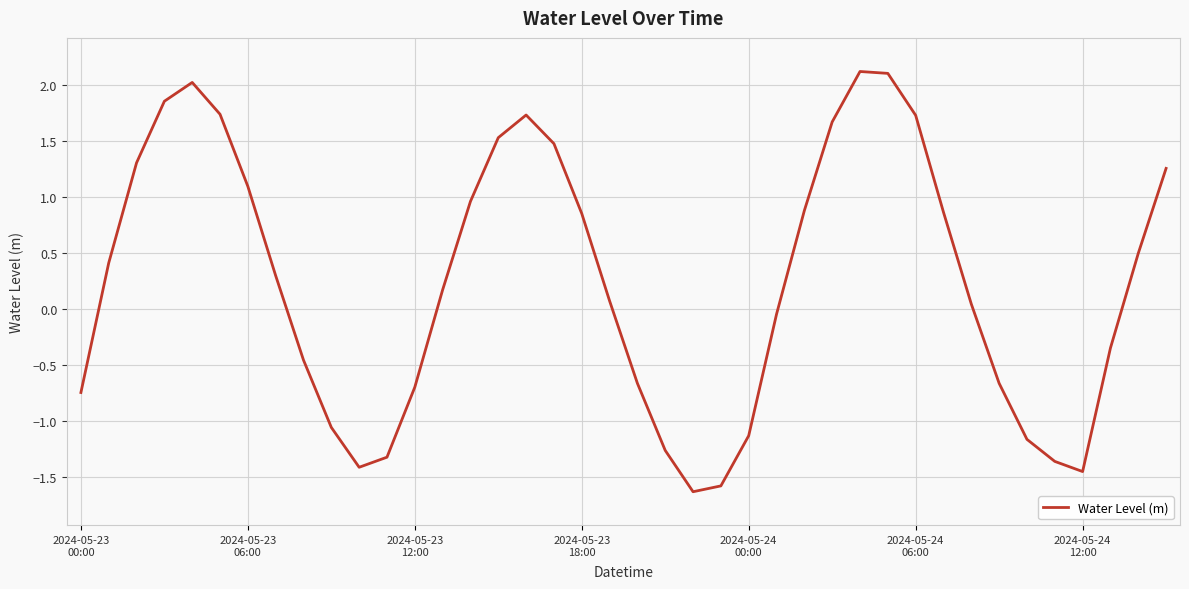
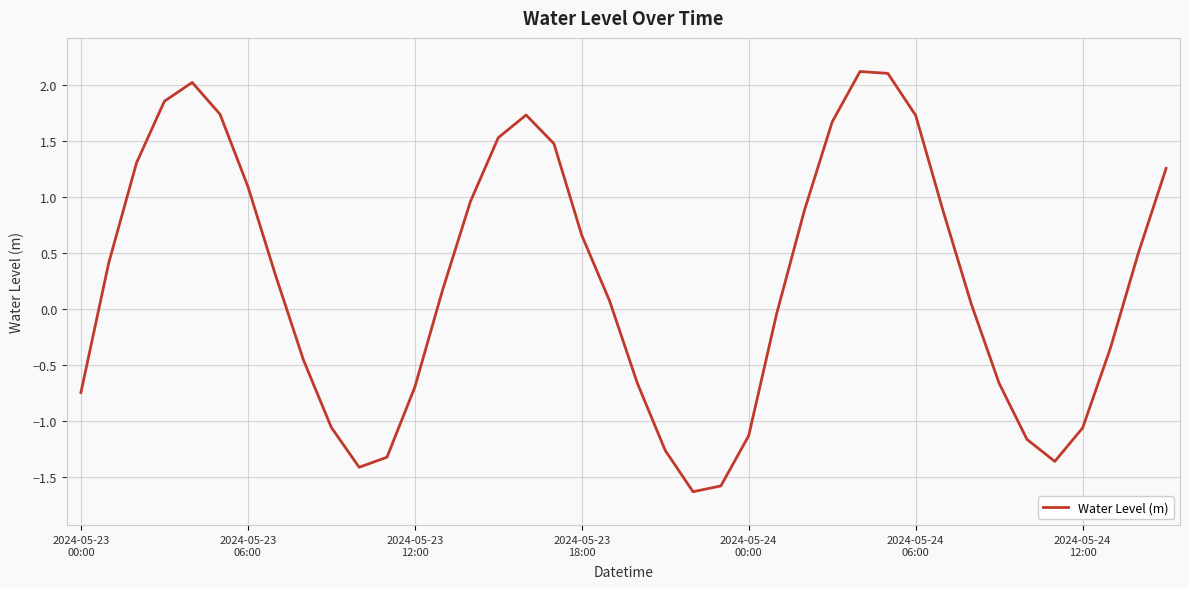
2024-05-23 18:00: 0.85 -> 0.65
2024-05-24 12:00: -1.45 -> -1.07
